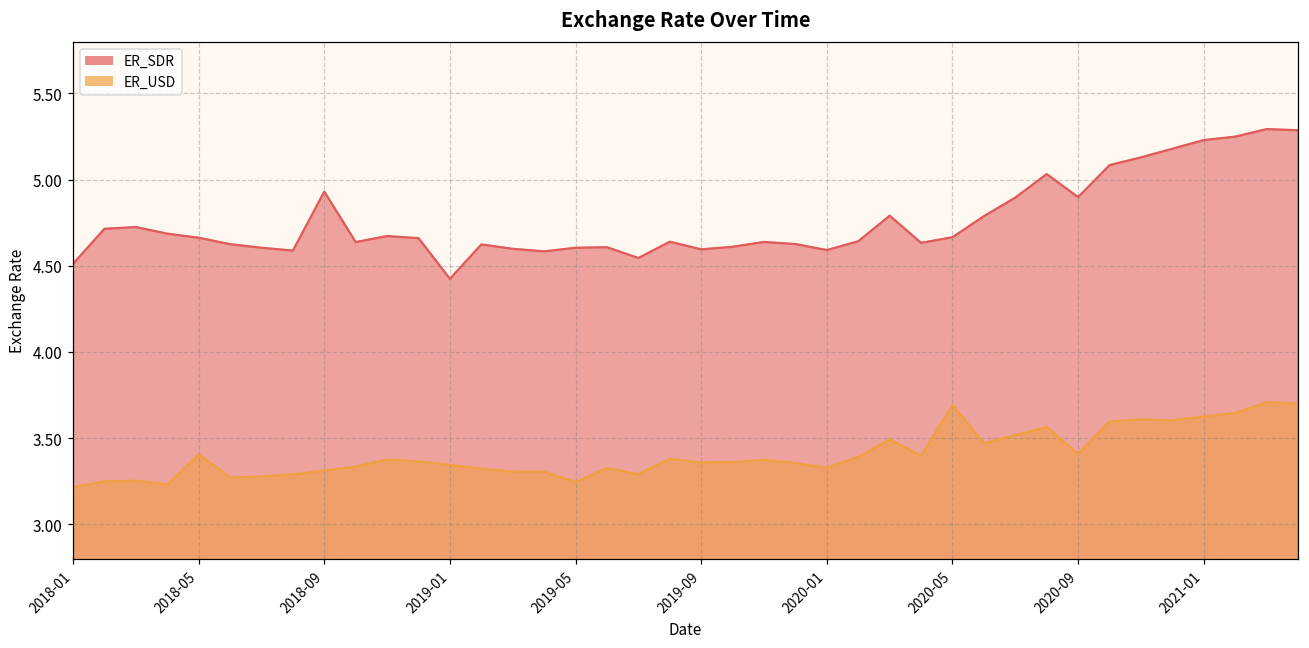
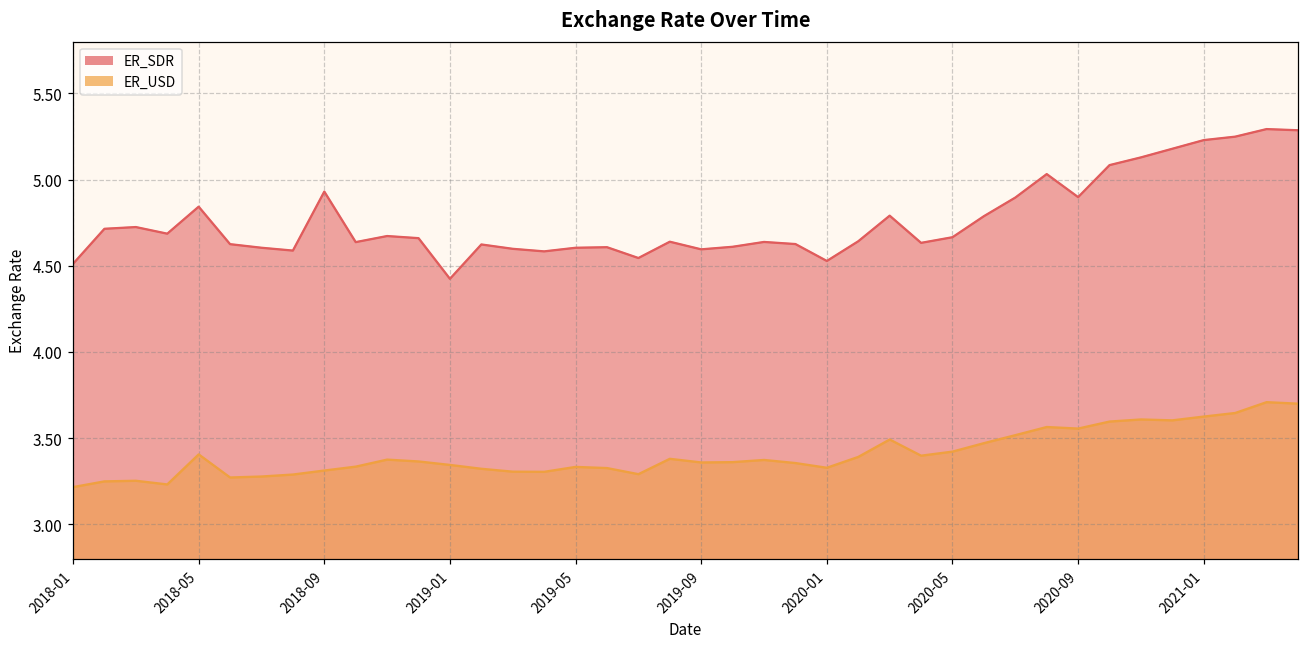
ER_SDR, 2018-05: 4.66 -> 4.84
ER_USD, 2019-05: 3.24 -> 3.33
ER_SDR, 2020-01: 4.59 -> 4.53
ER_USD, 2020-05: 3.69 -> 3.42
ER_USD, 2020-09: 3.41 -> 3.55
